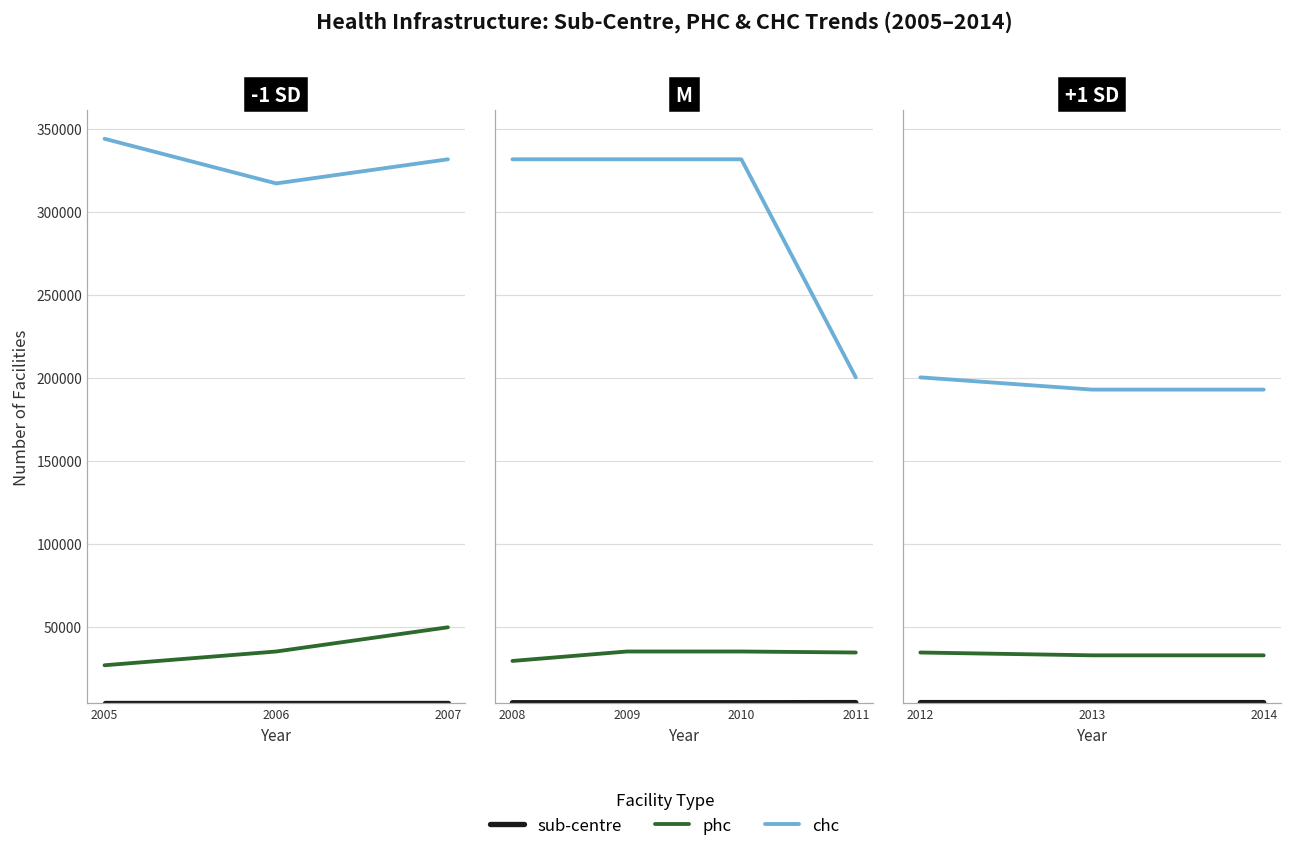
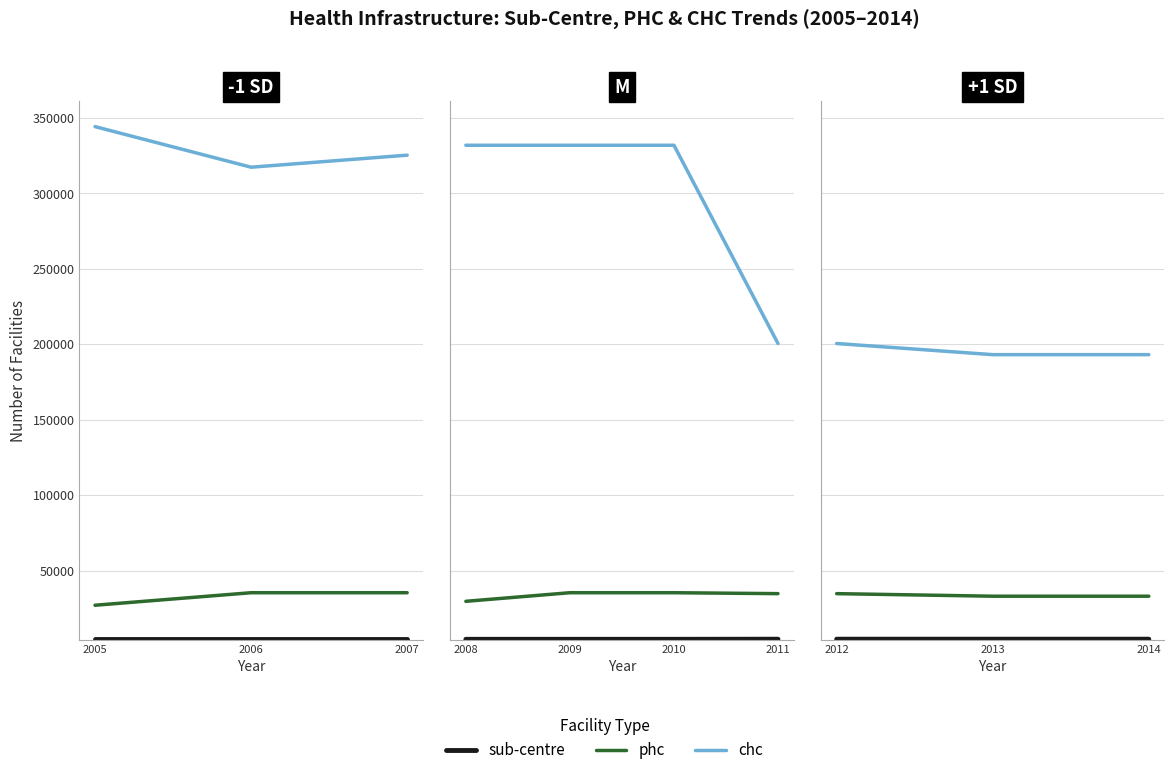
-1 SD, phc, 2007: 50000 -> 35000
-1 SD, chc, 2007: 332000 -> 325000
